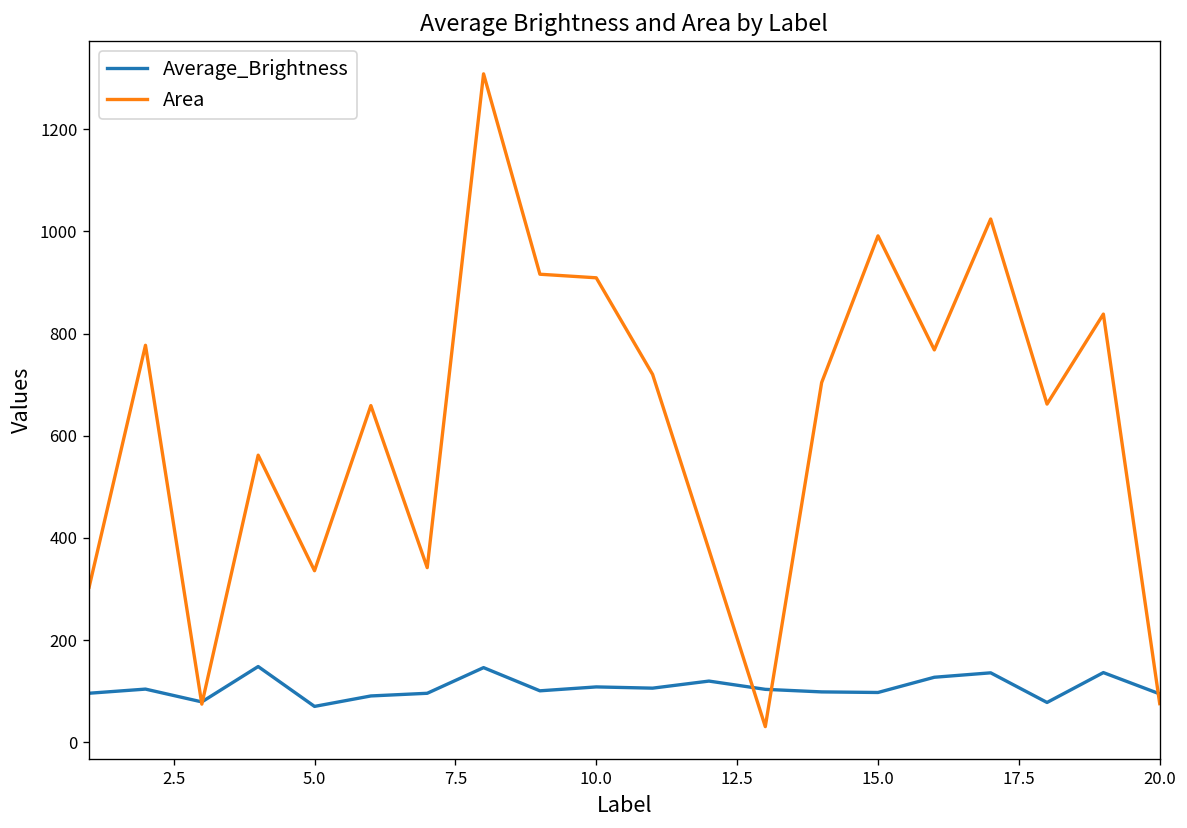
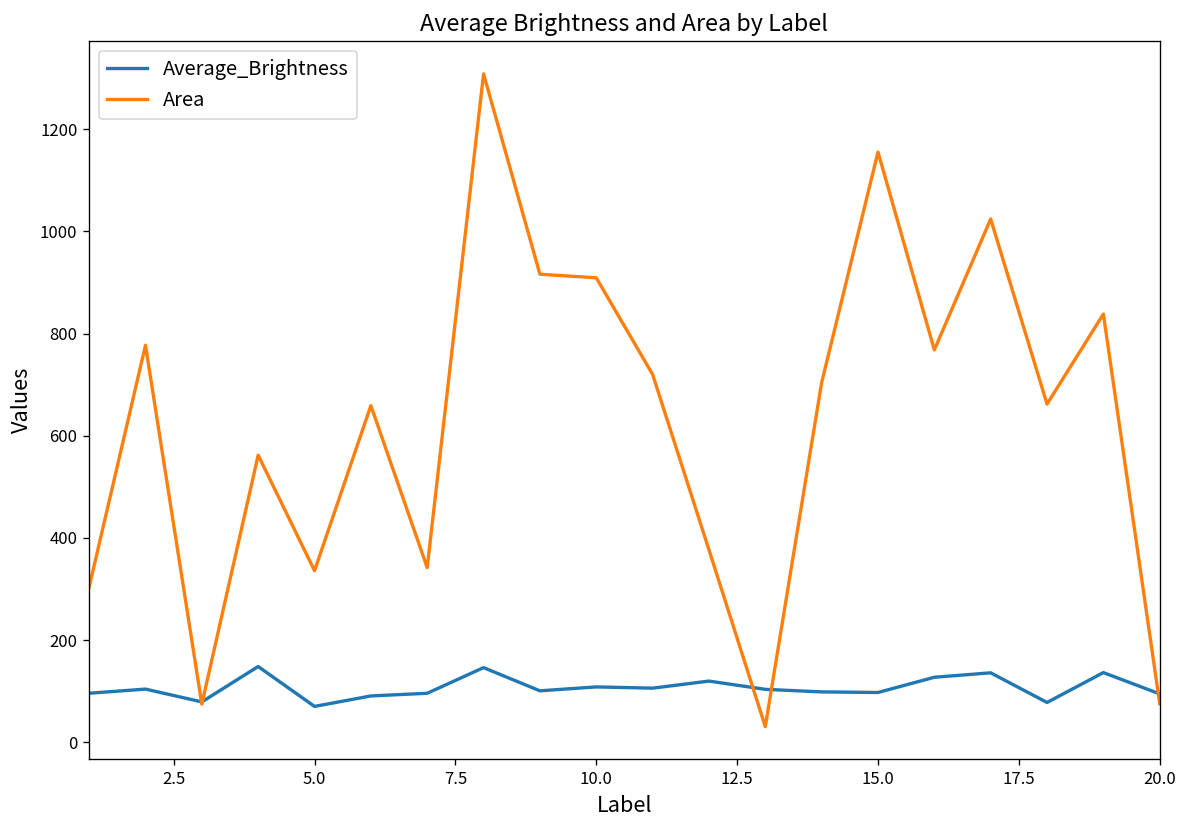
Area, 15.0: 990 -> 1160
